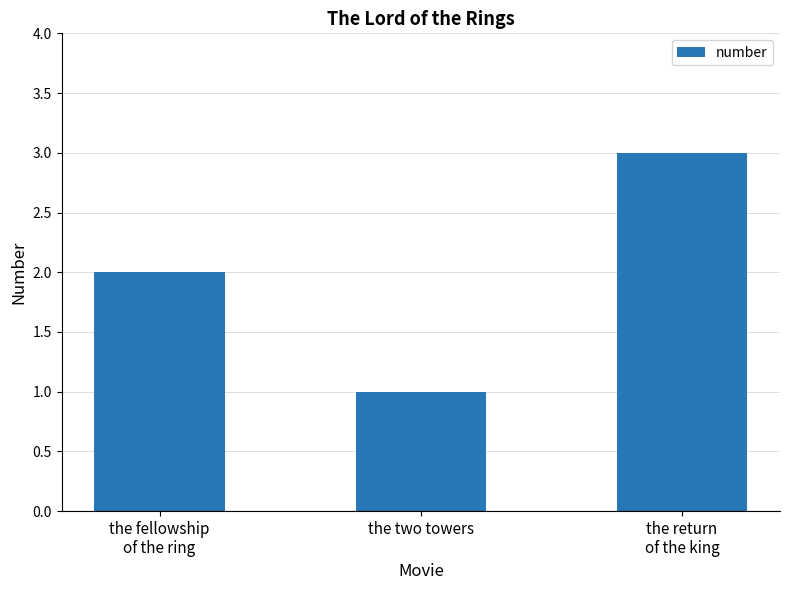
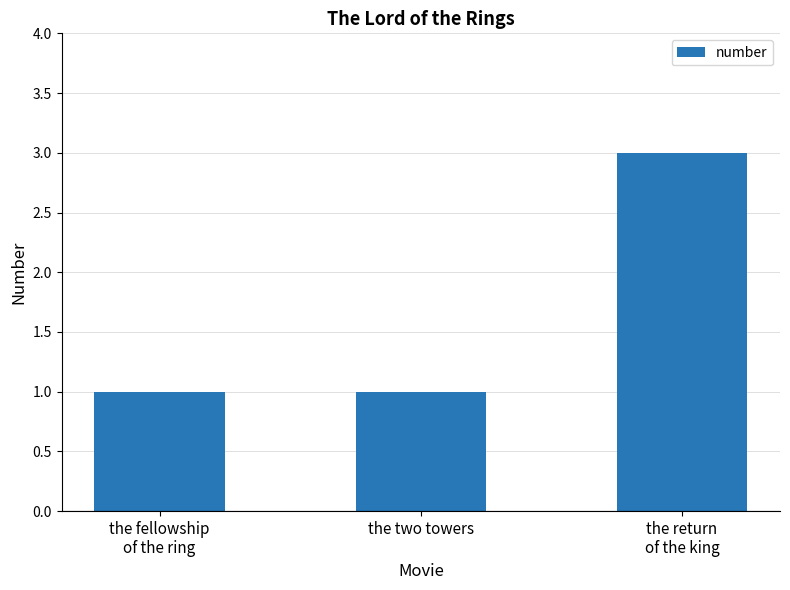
the fellowship of the ring: 2 -> 1
